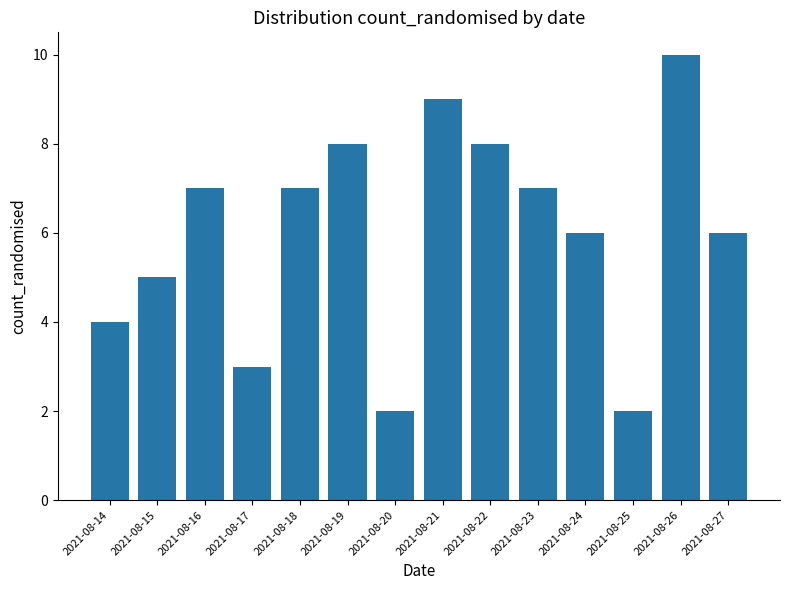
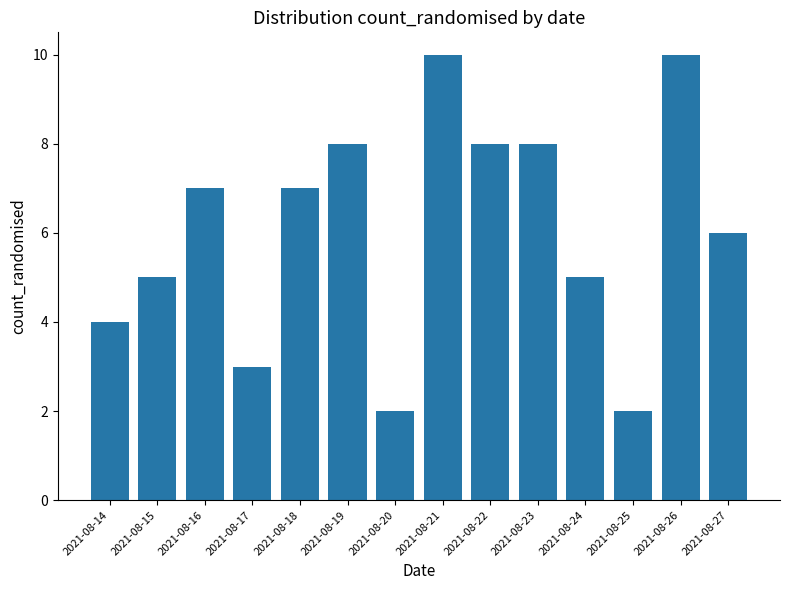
2021-08-21: 9 -> 10
2021-08-23: 7 -> 8
2021-08-24: 6 -> 5
